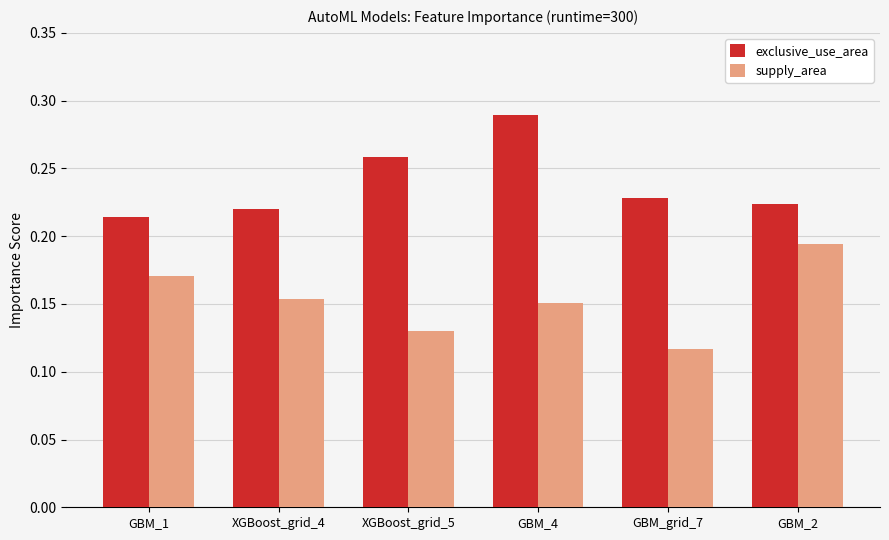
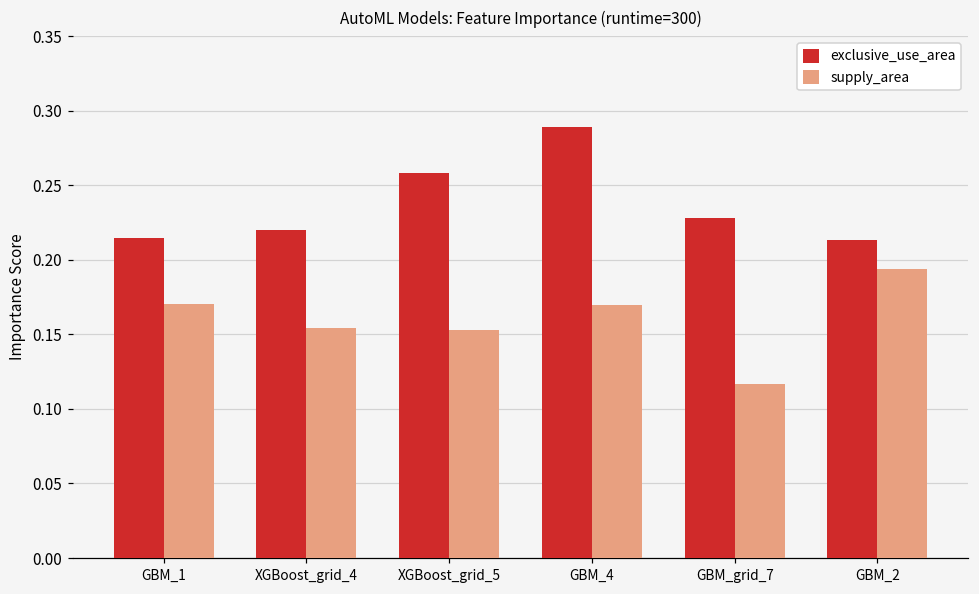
supply_area, XGBoost_grid_5: 0.130 -> 0.153
supply_area, GBM_4: 0.151 -> 0.169
exclusive_use_area, GBM_2: 0.224 -> 0.213
